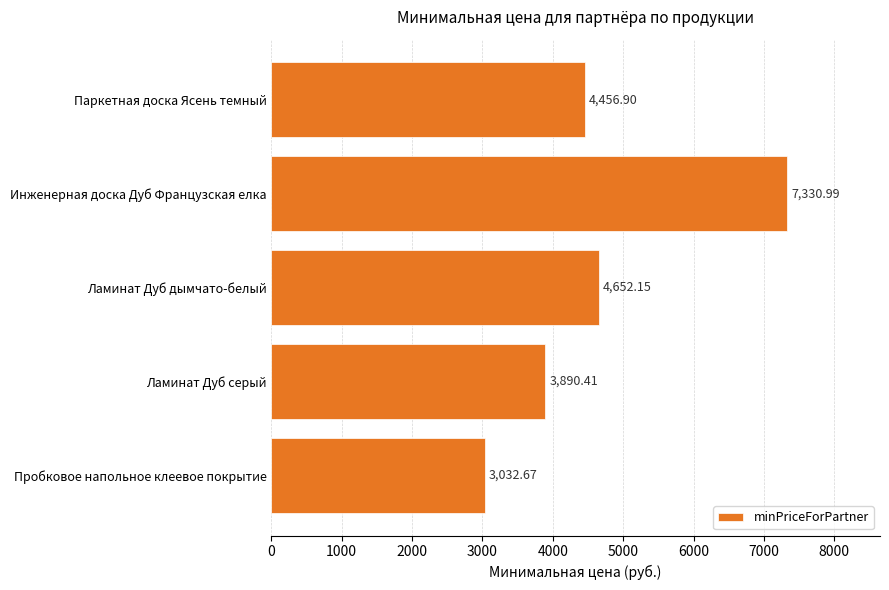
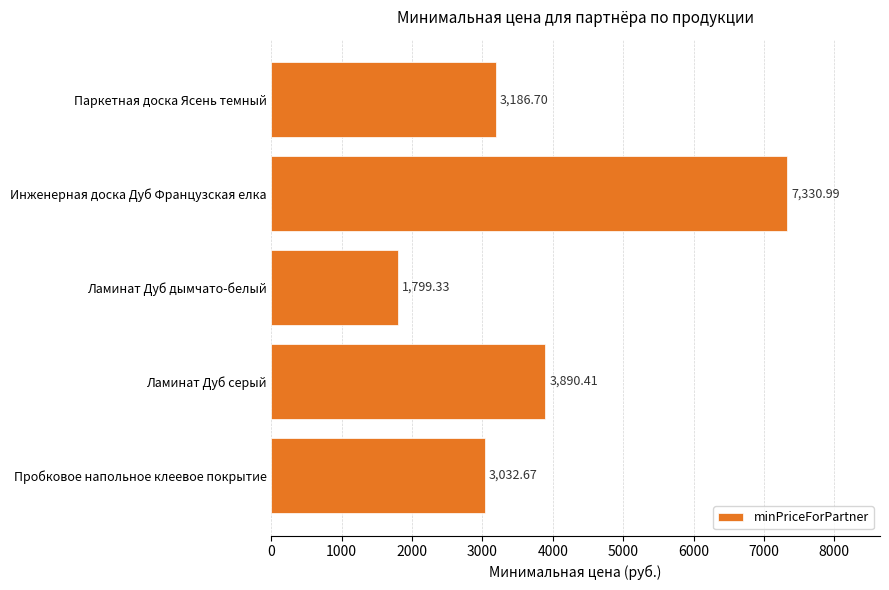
Паркетная доска Ясень темный: 4,456.90 -> 3,186.70
Ламинат Дуб дымчато-белый: 4,652.15 -> 1,799.33
